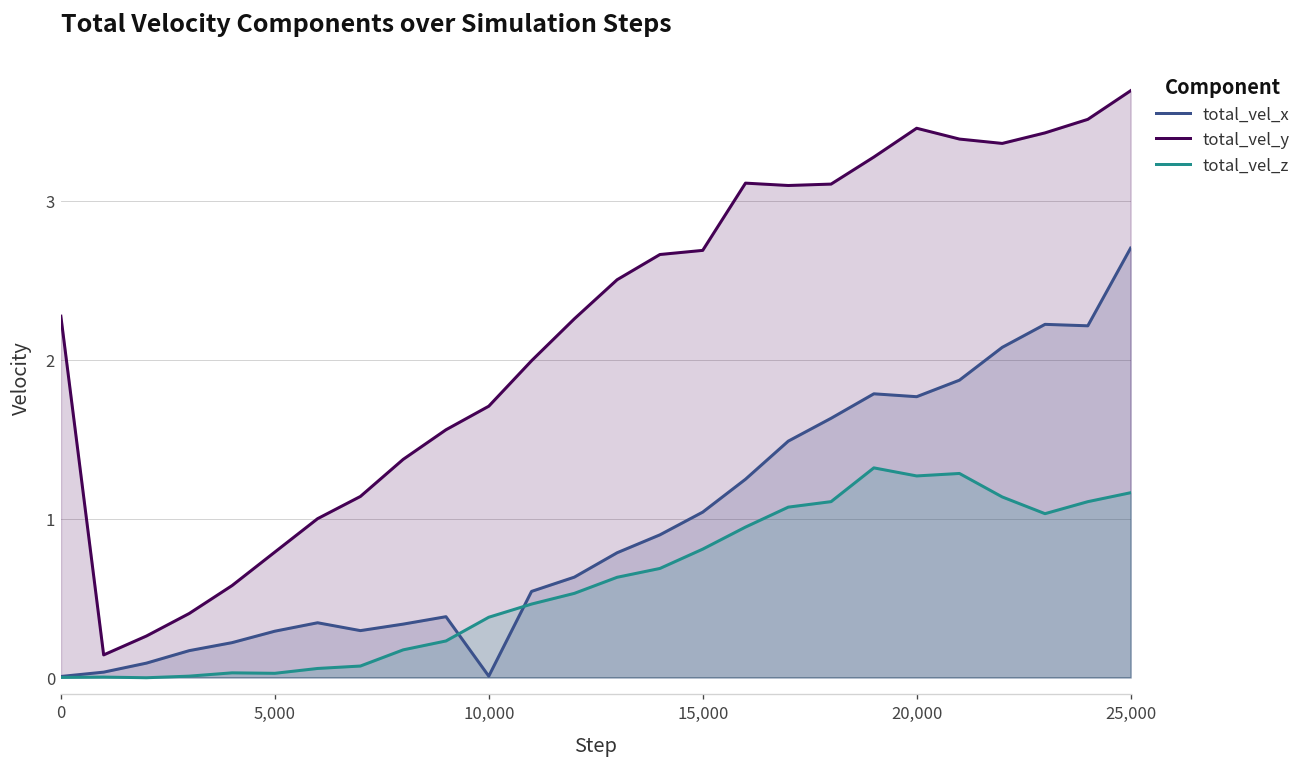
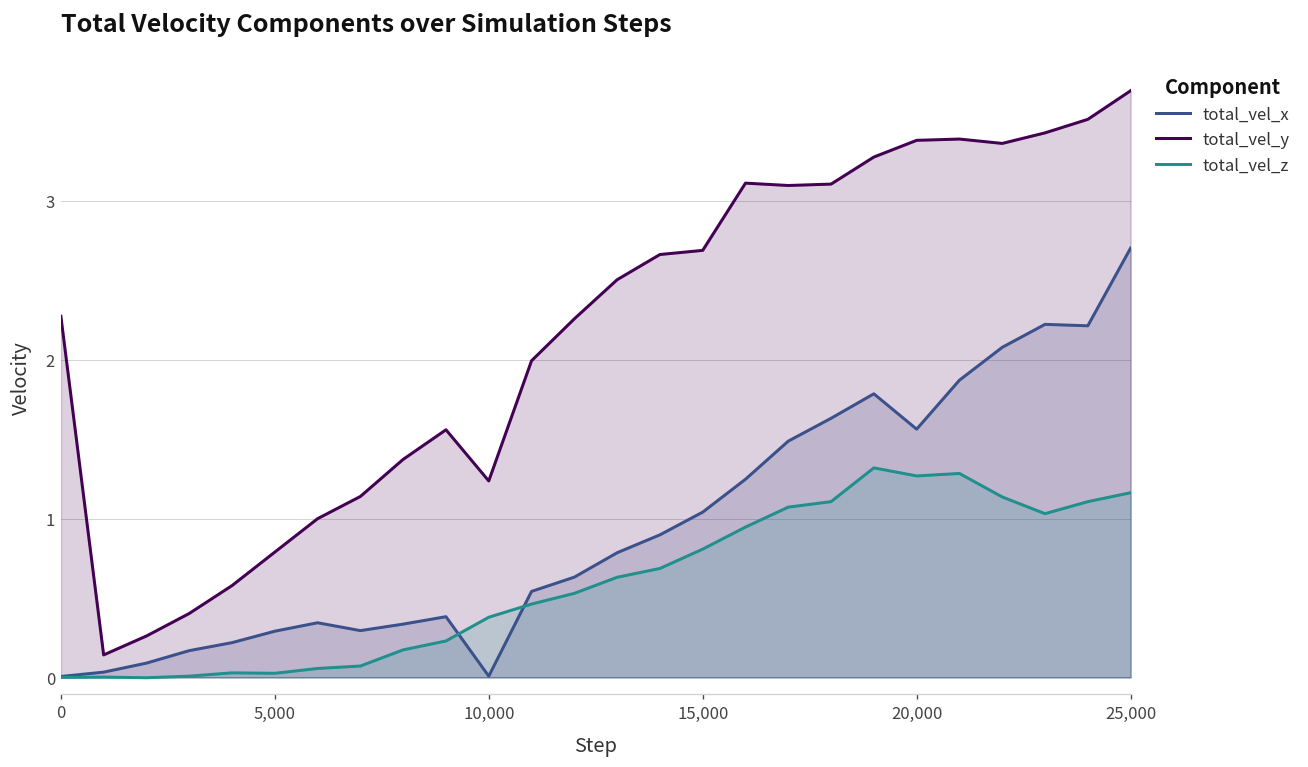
total_vel_y, 10,000: 1.71 -> 1.24
total_vel_x, 20,000: 1.77 -> 1.56
total_vel_y, 20,000: 3.46 -> 3.38
